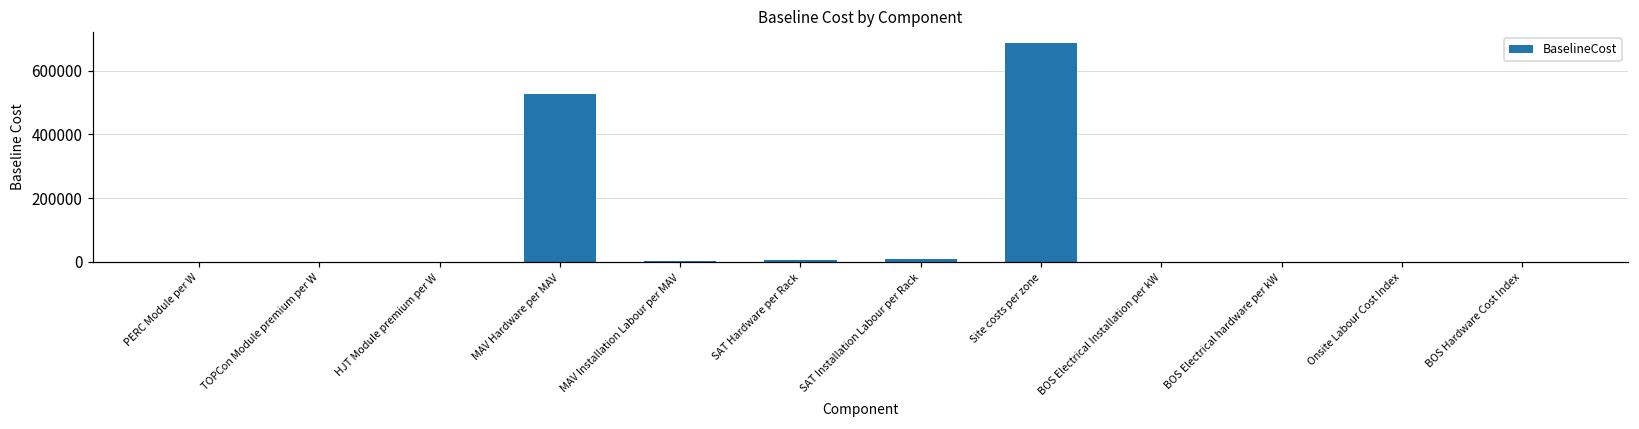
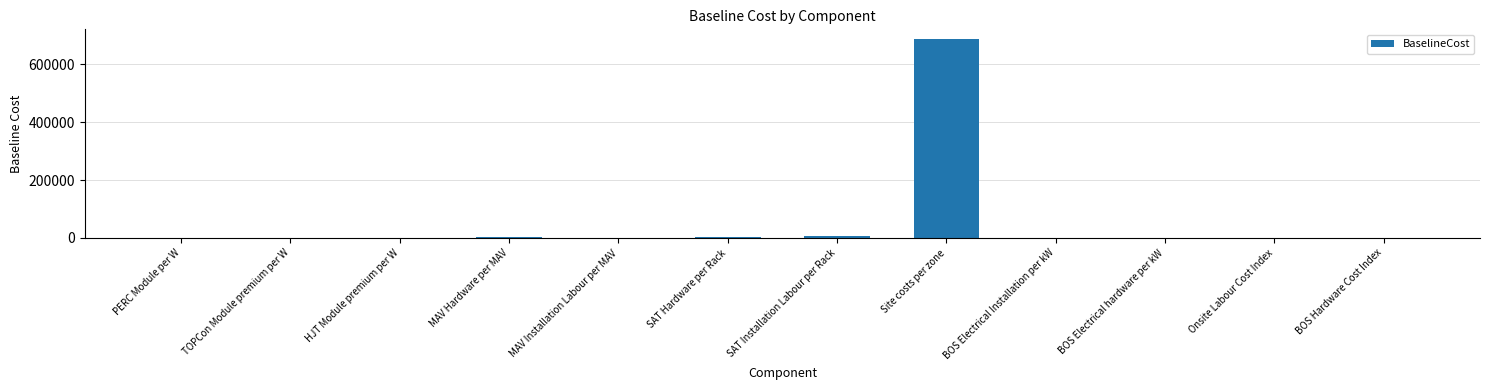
MAV Hardware per MAV: 530000 -> 0
